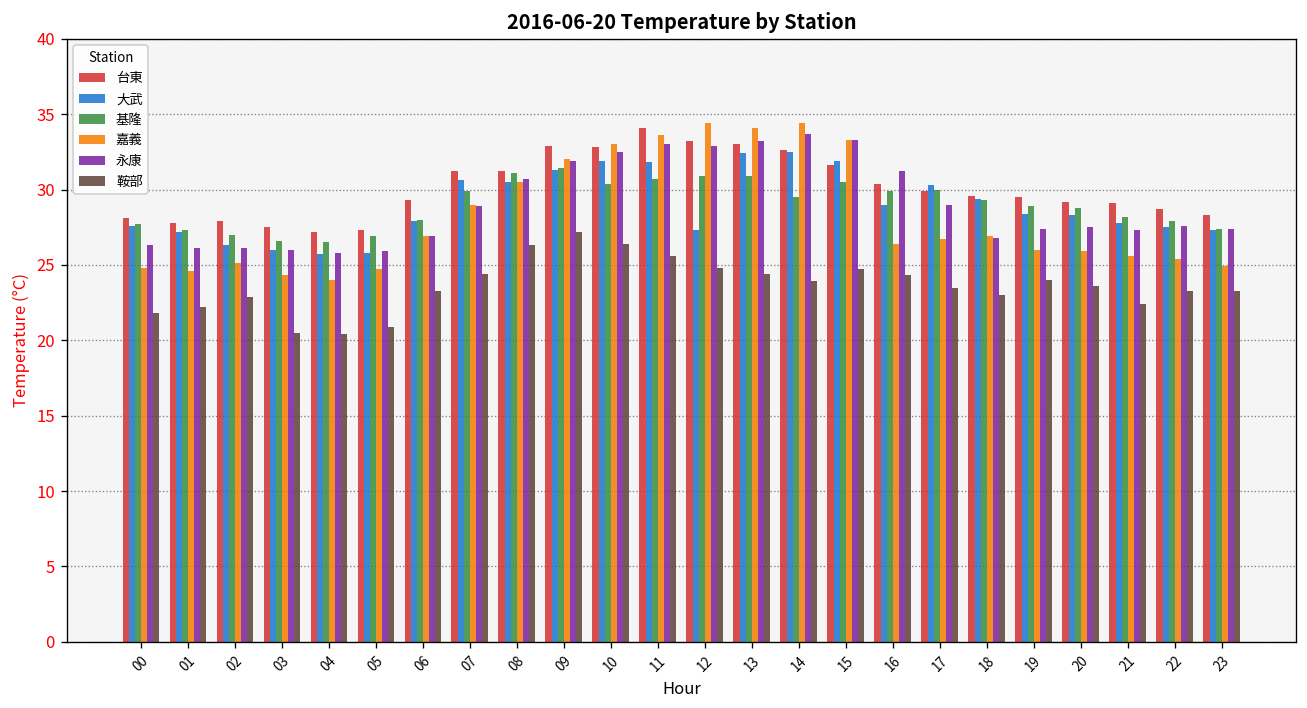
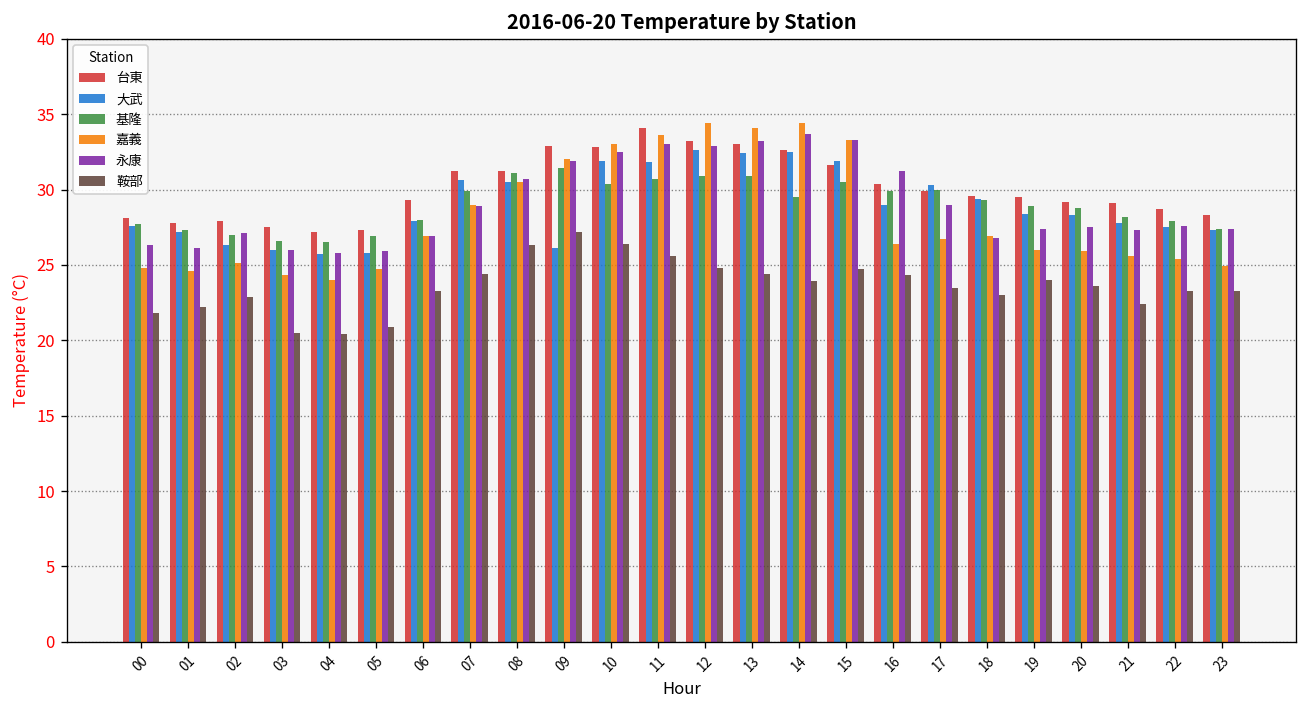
永康, 02: 26.1 -> 27.1
大武, 09: 31.3 -> 26.1
大武, 12: 27.3 -> 32.6
